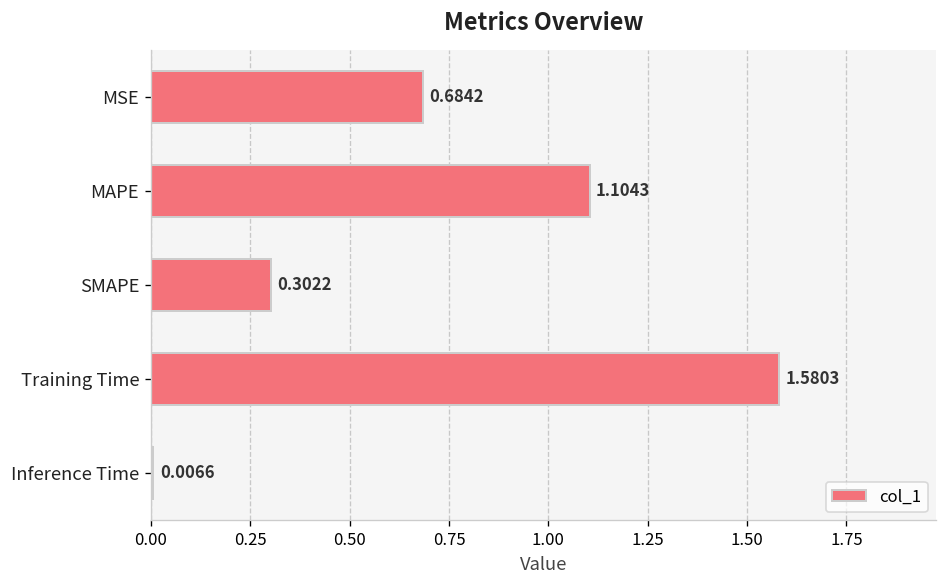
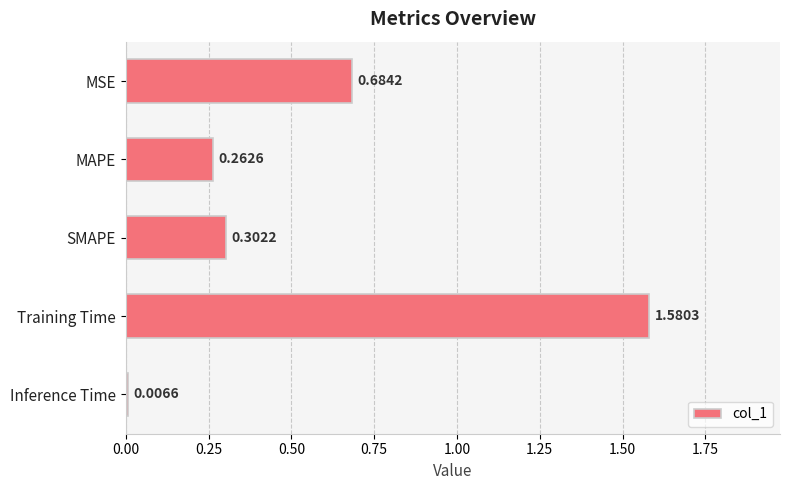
MAPE: 1.1043 -> 0.2626
